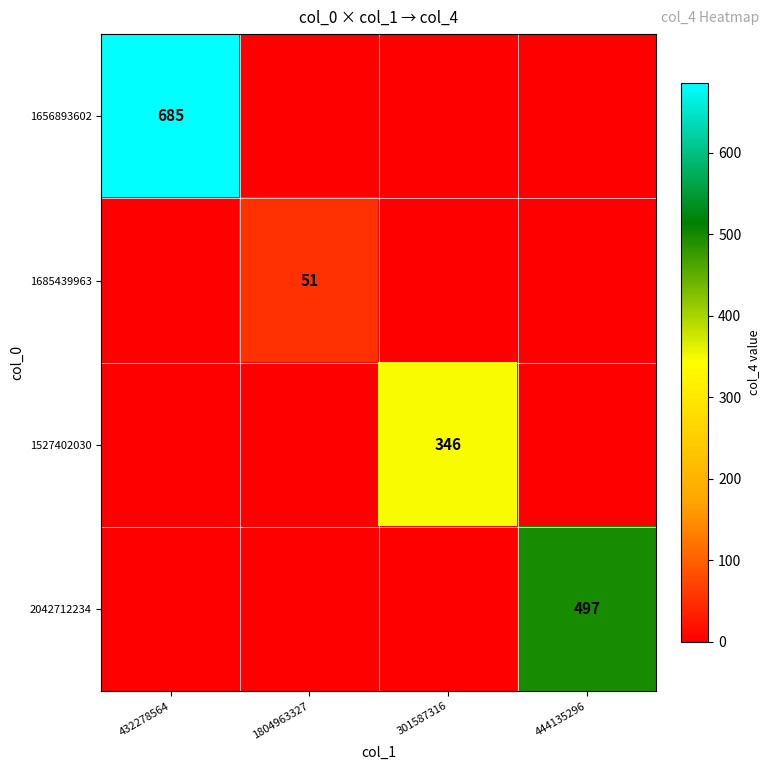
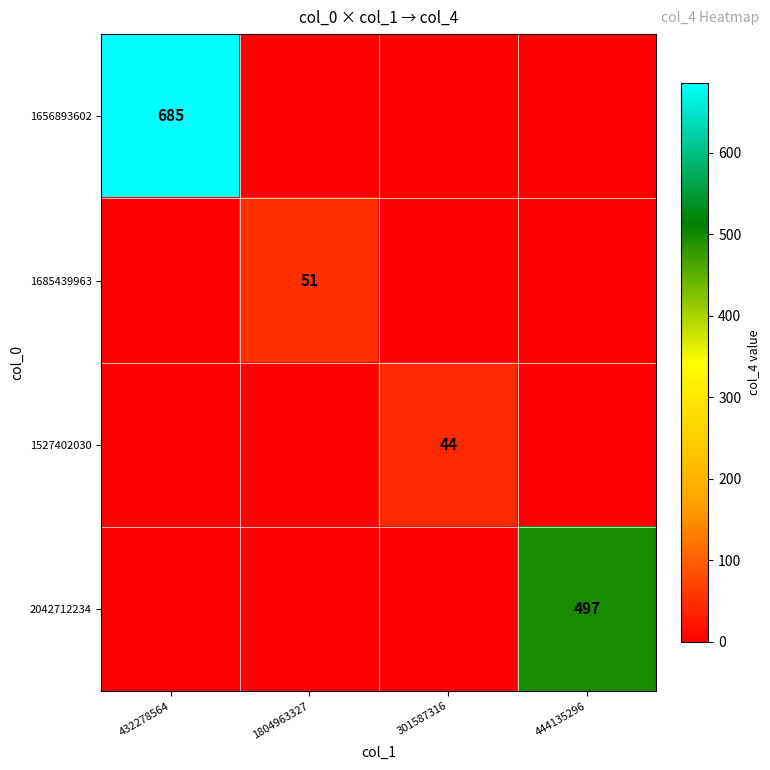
1527402030, 301587316: 346 -> 44
